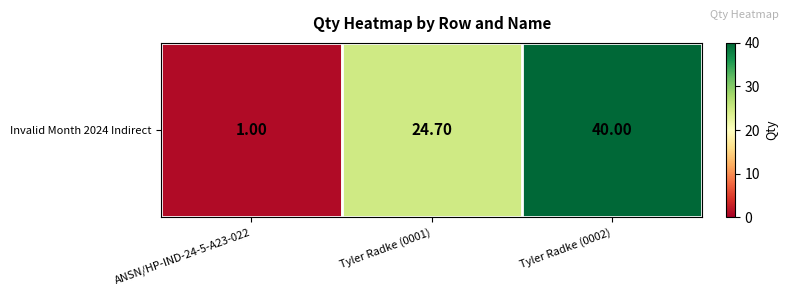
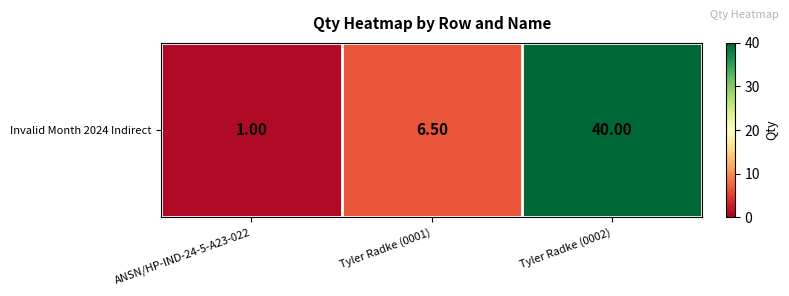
Invalid Month 2024 Indirect, Tyler Radke (0001): 24.70 -> 6.50
